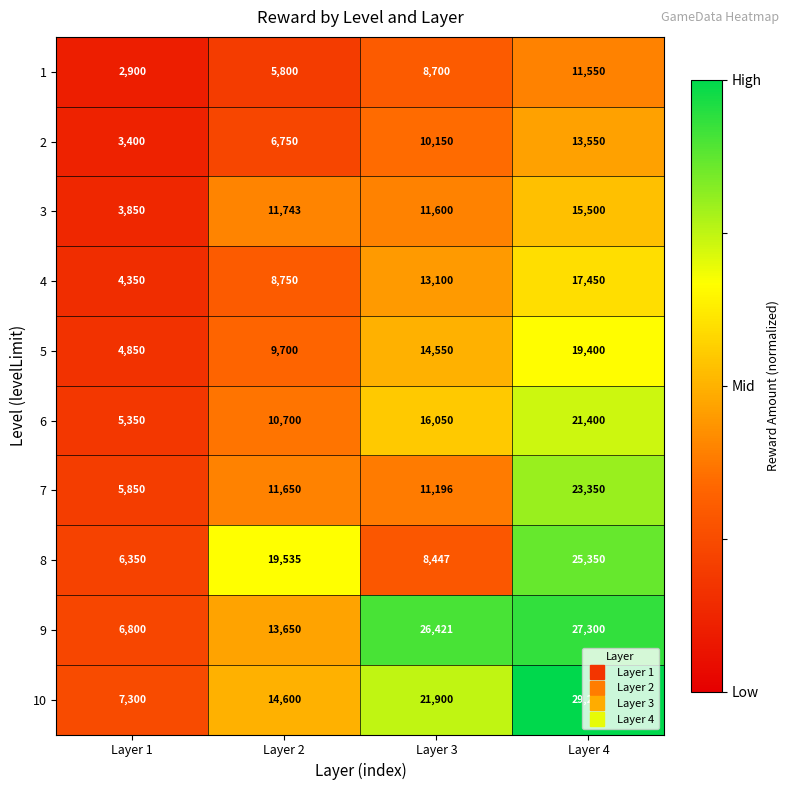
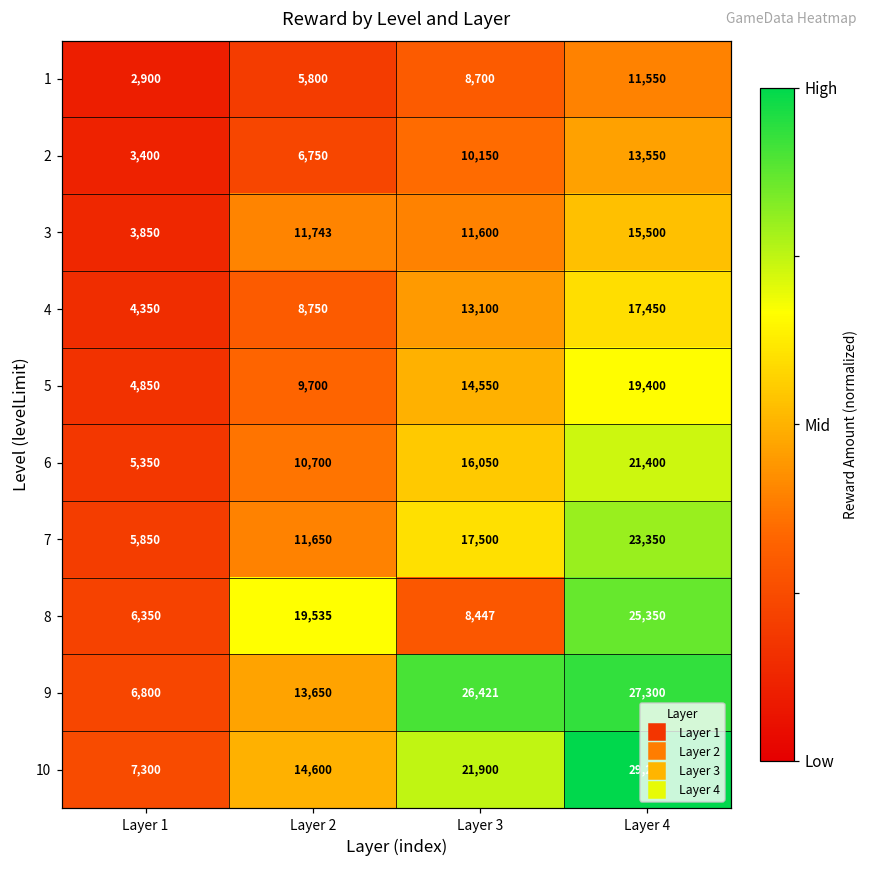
7, Layer 3: 11,196 -> 17,500
